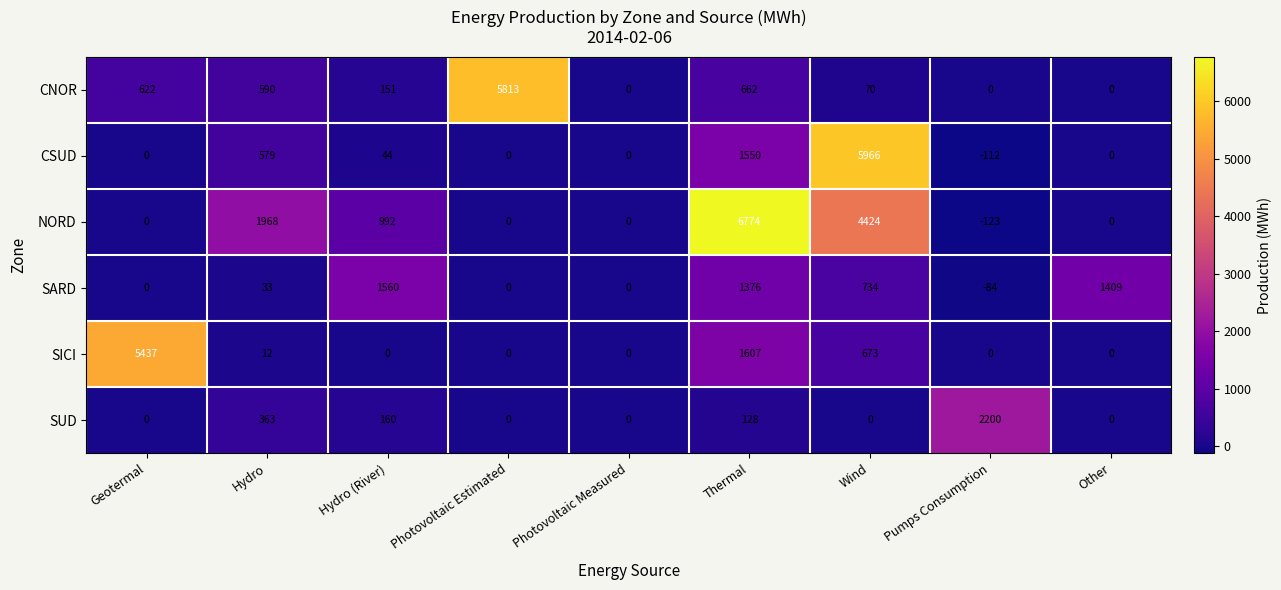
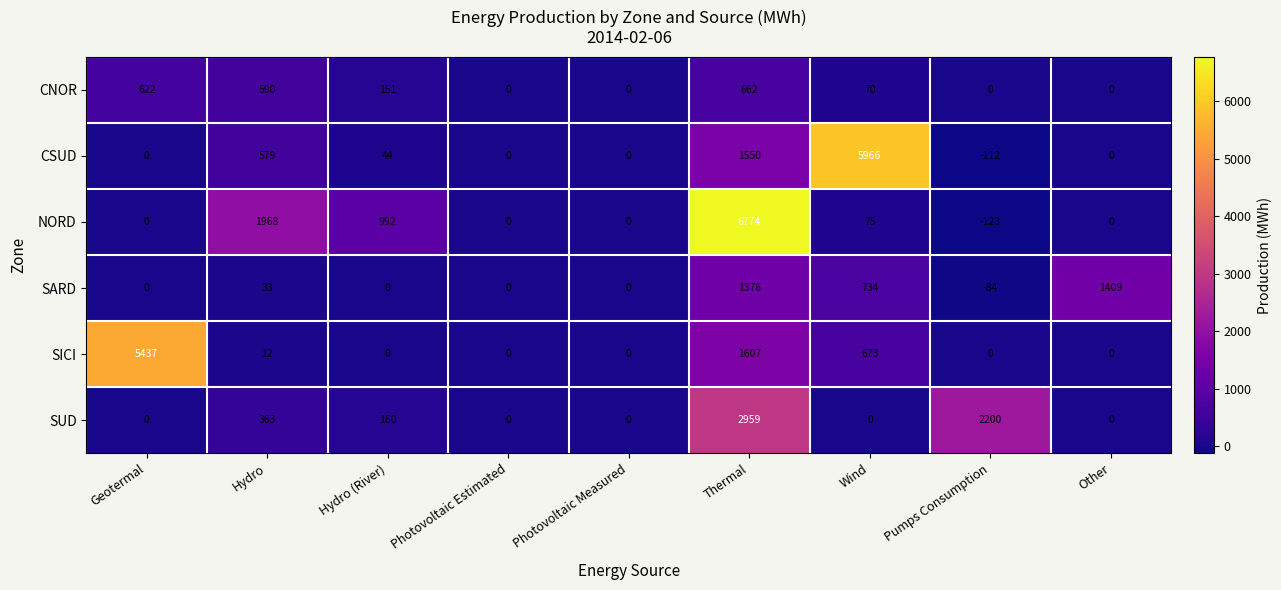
CNOR, Photovoltaic Estimated: 5813 -> 0
NORD, Wind: 4424 -> 75
SARD, Hydro (River): 1560 -> 0
SUD, Thermal: 128 -> 2959
